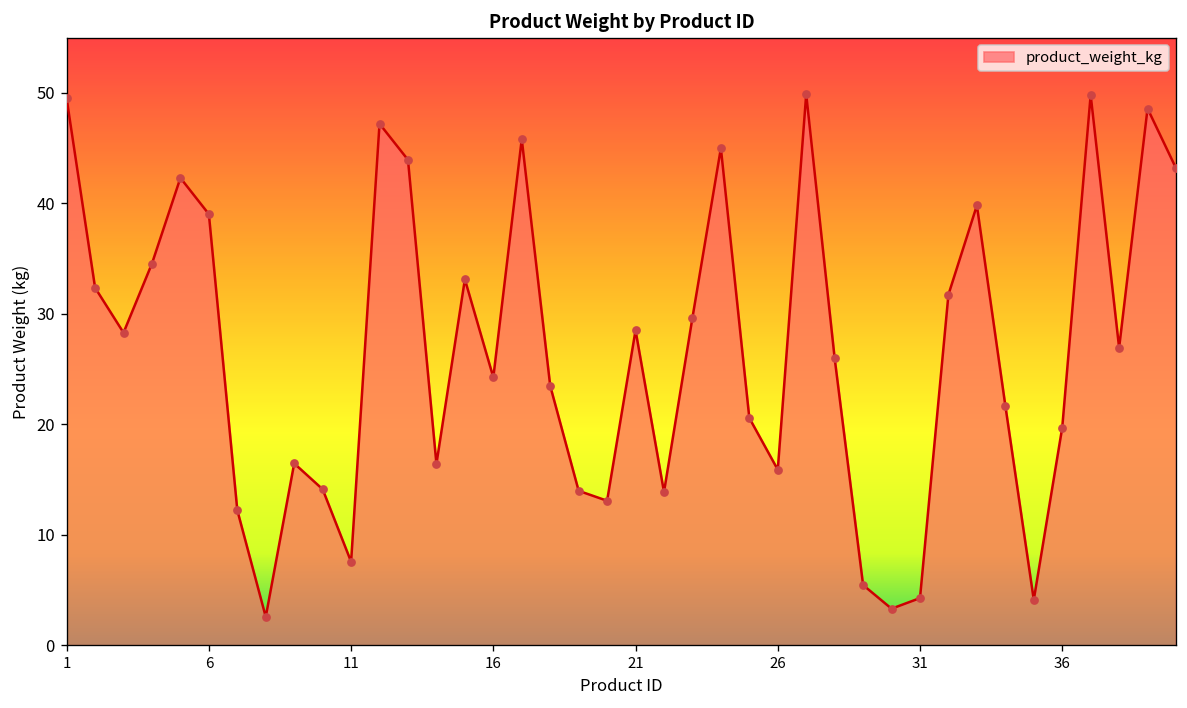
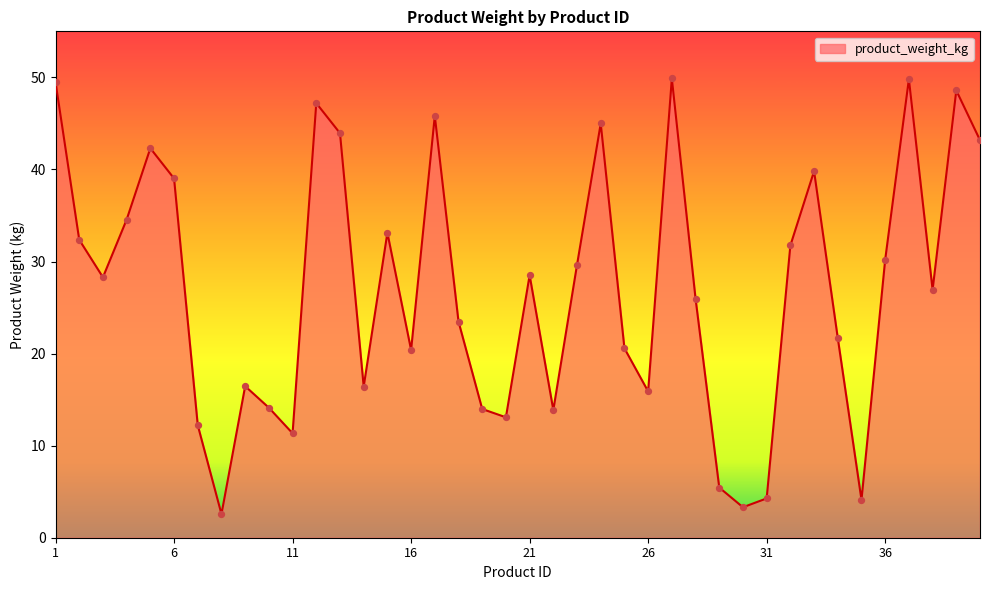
11: 8 -> 11
16: 24 -> 20
36: 20 -> 30
